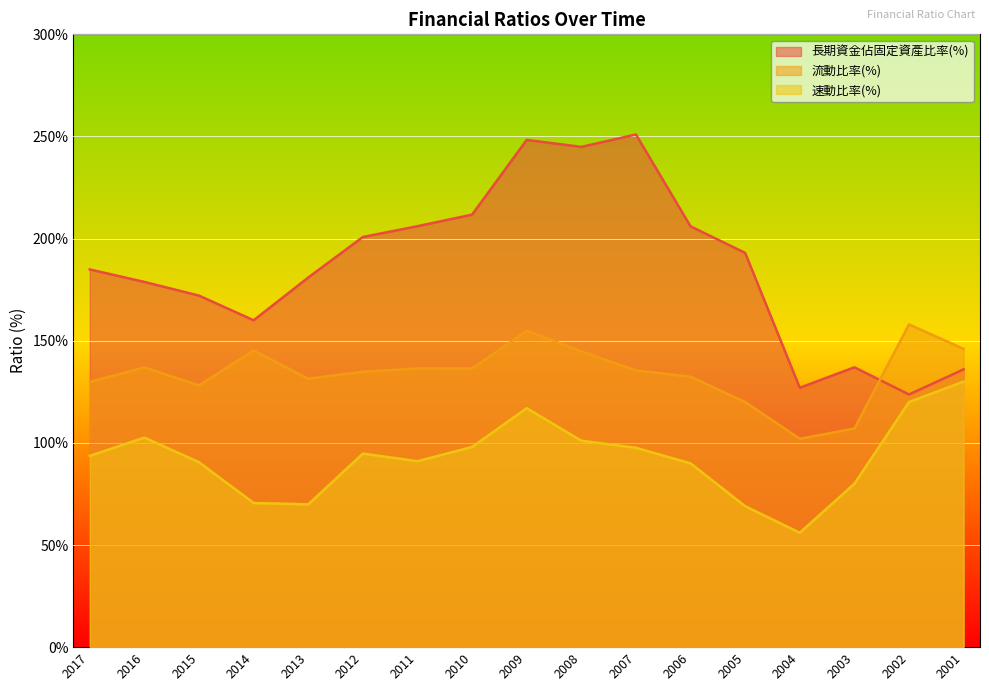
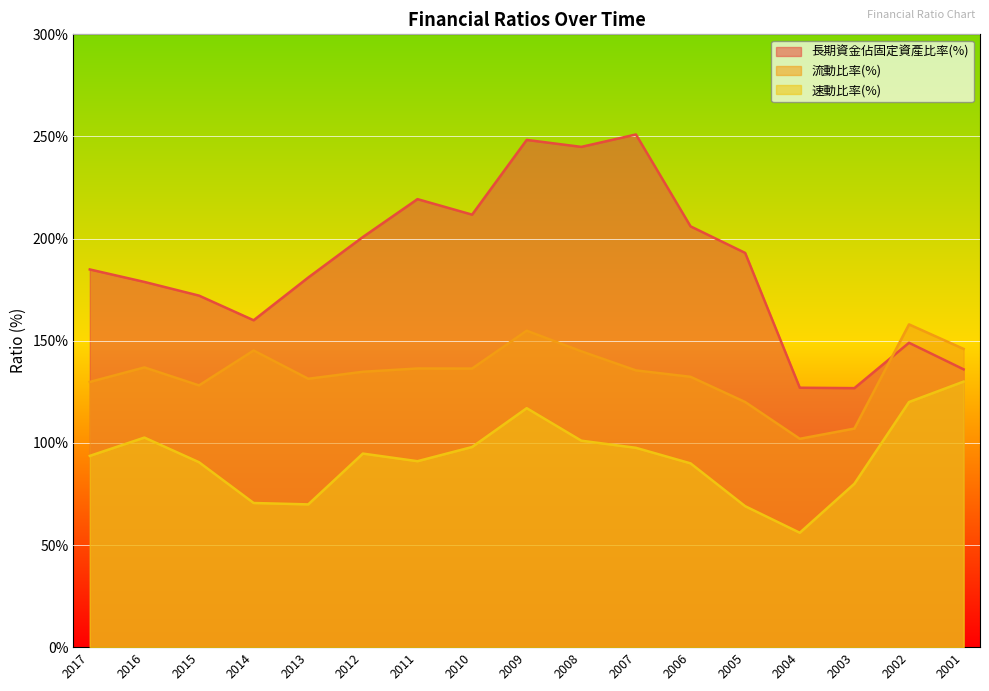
長期資金佔固定資產比率(%), 2011: 206% -> 219%
長期資金佔固定資產比率(%), 2003: 137% -> 127%
長期資金佔固定資產比率(%), 2002: 124% -> 149%
